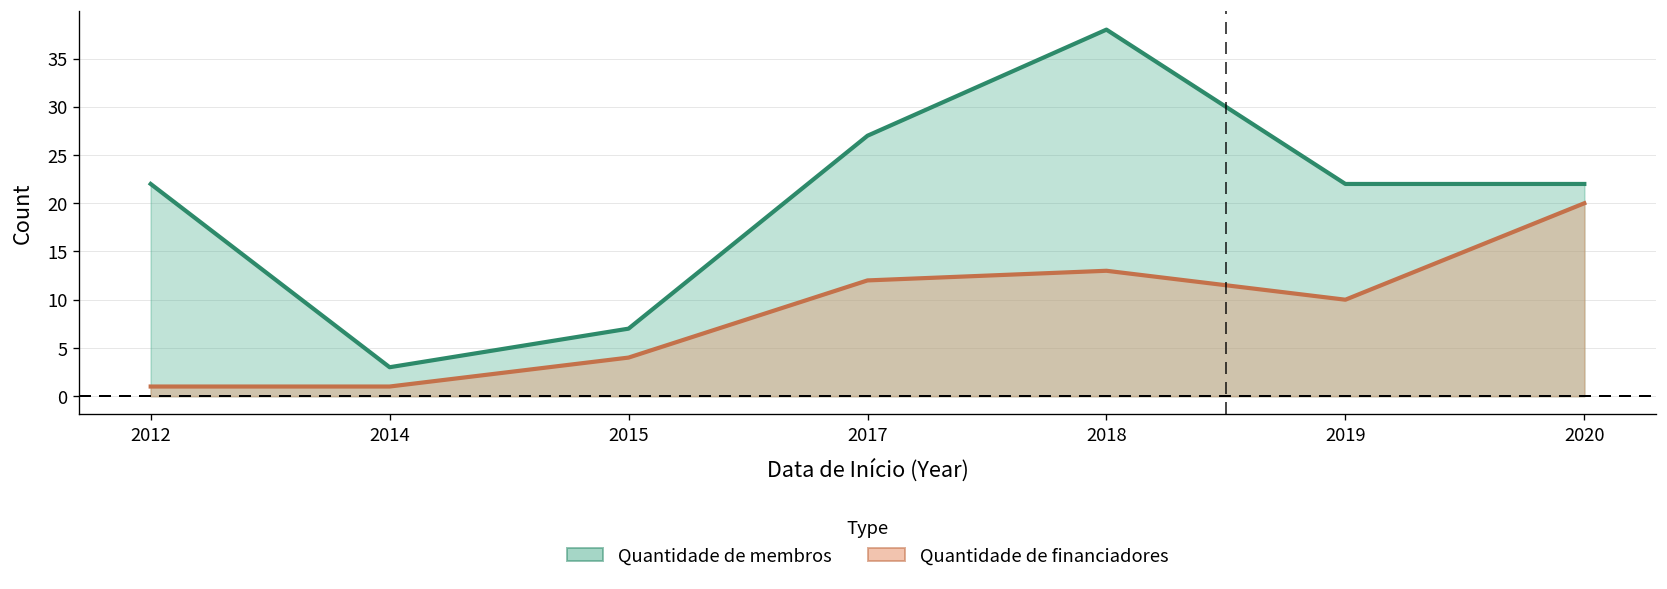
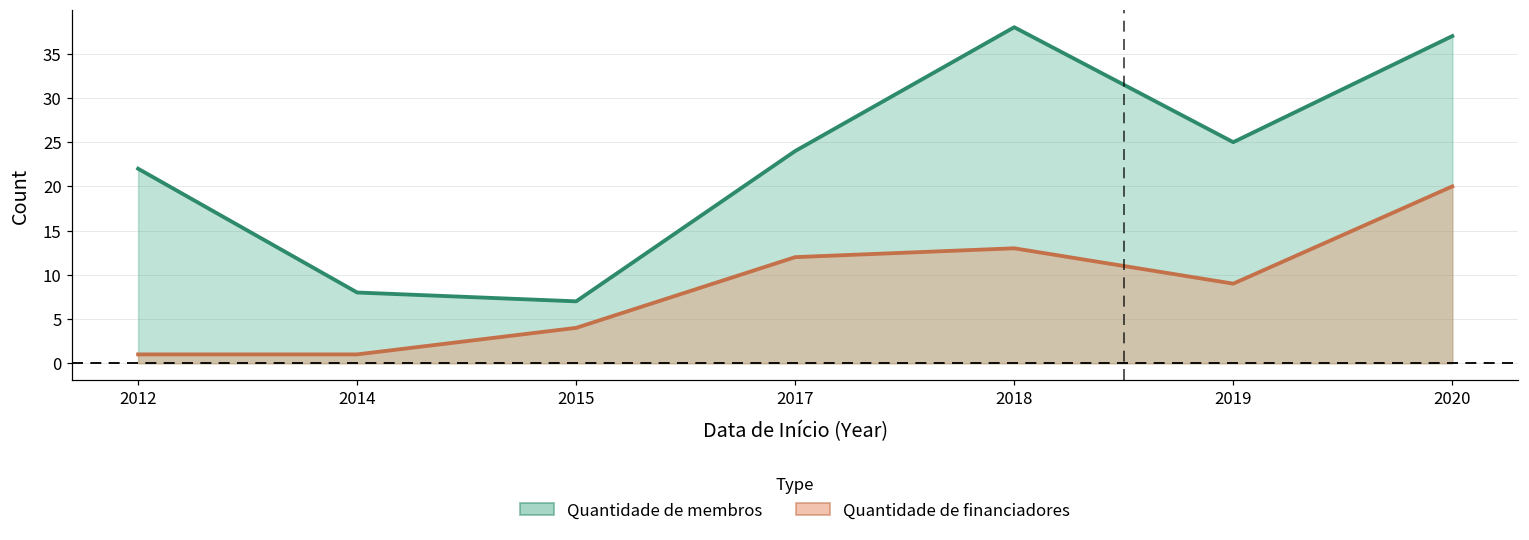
Quantidade de membros, 2014: 3 -> 8
Quantidade de membros, 2017: 27 -> 24
Quantidade de membros, 2019: 22 -> 25
Quantidade de financiadores, 2019: 10 -> 9
Quantidade de membros, 2020: 22 -> 37
